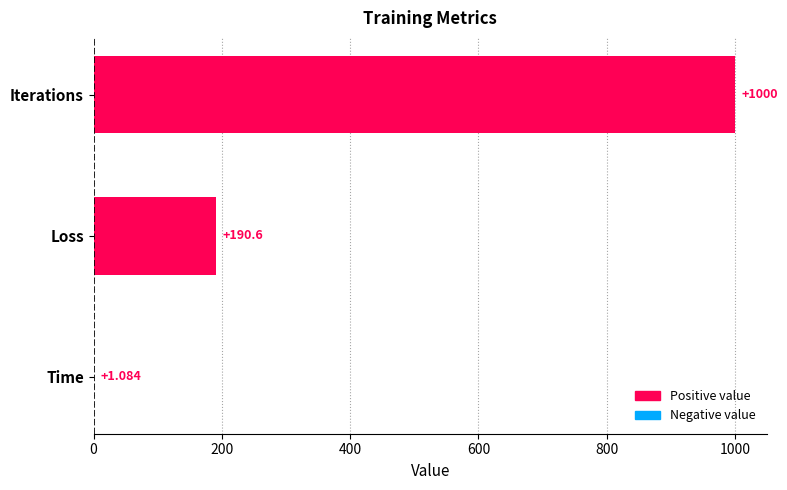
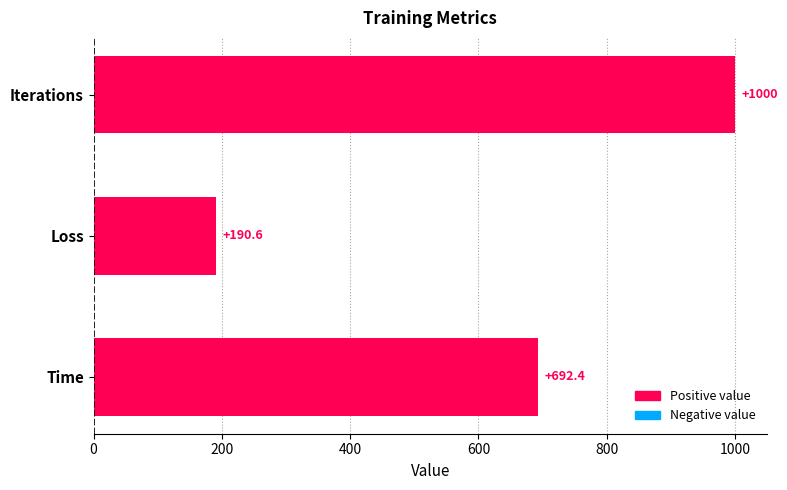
Time: +1.084 -> +692.4
